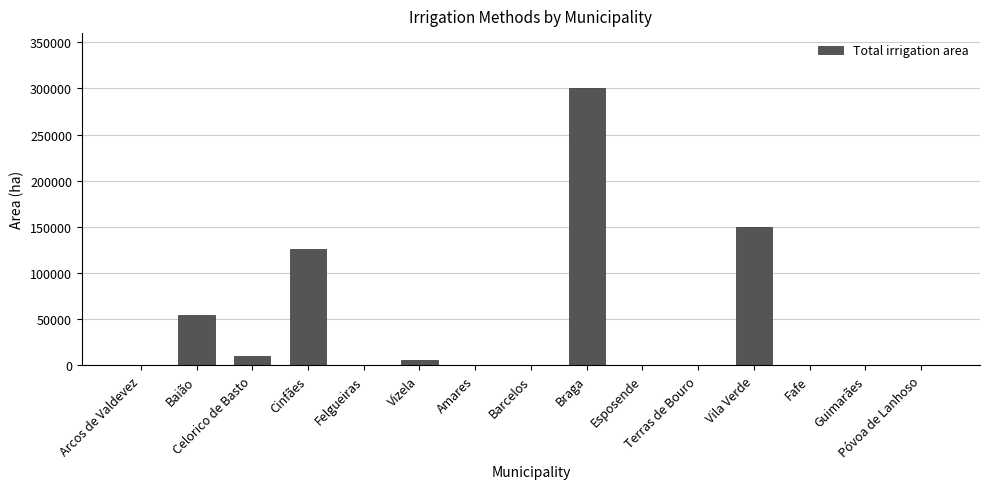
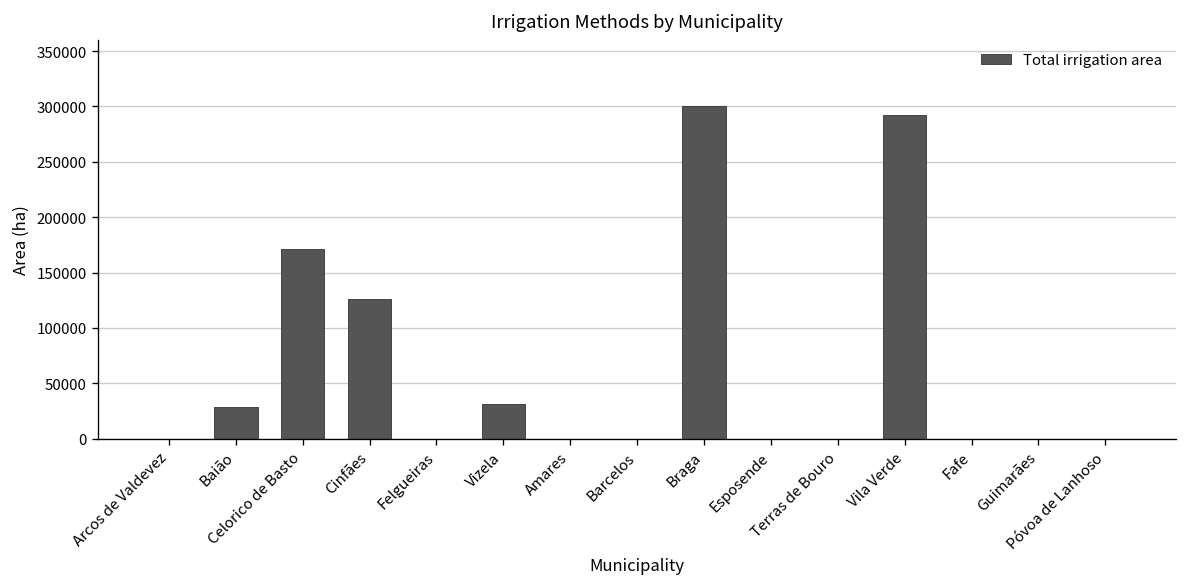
Baião: 60000 -> 30000
Celorico de Basto: 10000 -> 170000
Vizela: 10000 -> 30000
Vila Verde: 150000 -> 290000
